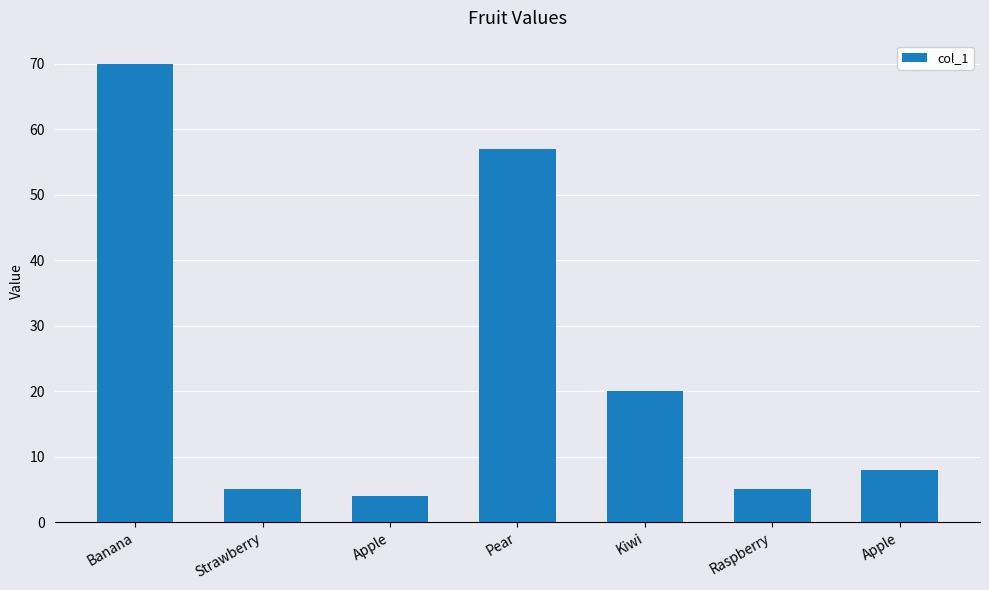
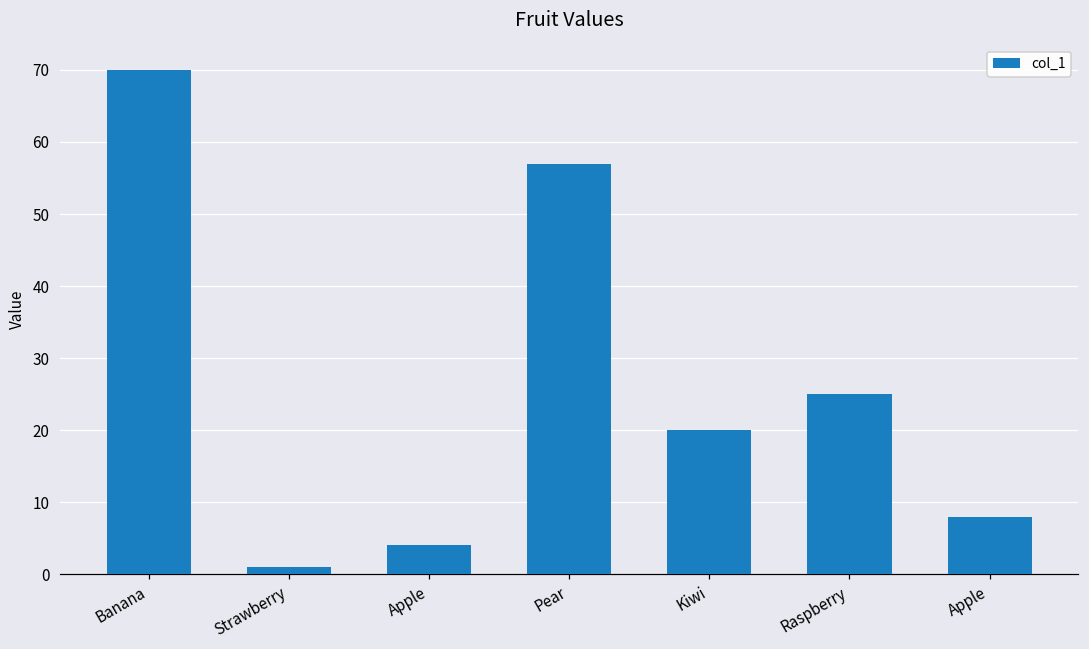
Strawberry: 5 -> 1
Raspberry: 5 -> 25
